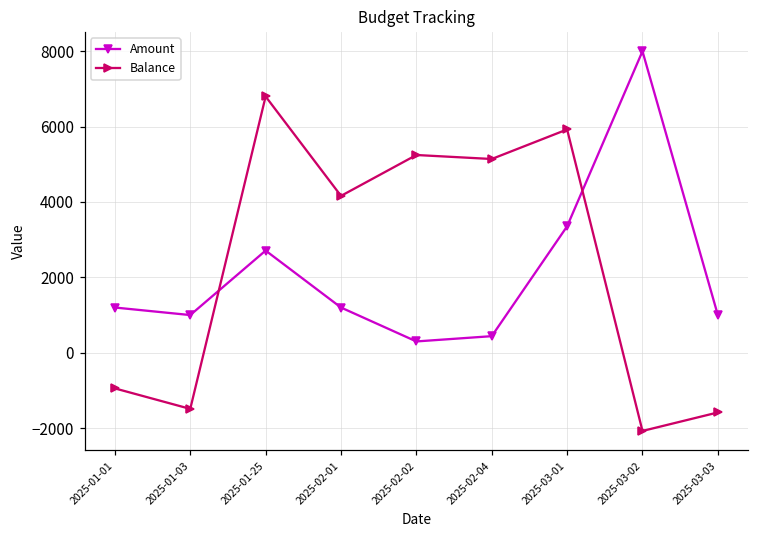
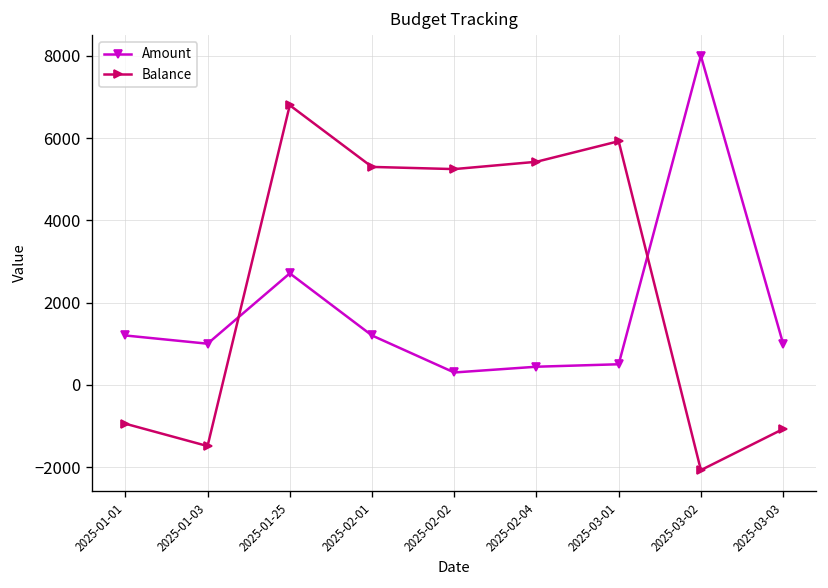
Balance, 2025-02-01: 4200 -> 5300
Balance, 2025-02-04: 5100 -> 5400
Amount, 2025-03-01: 3400 -> 500
Balance, 2025-03-03: -1600 -> -1100
